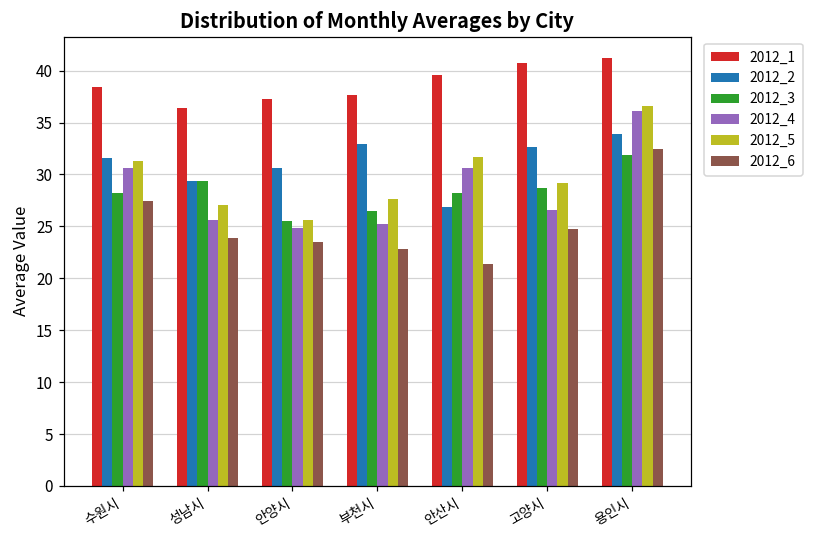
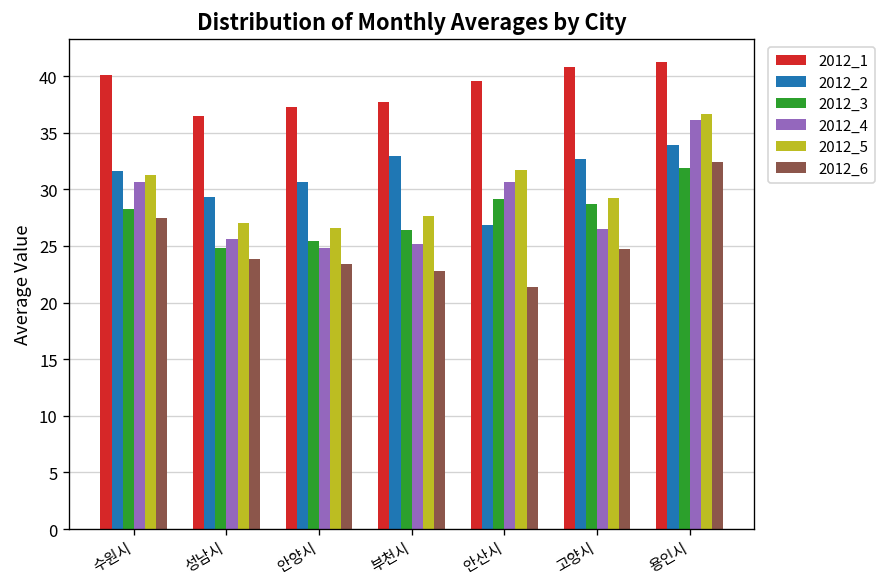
2012_1, 수원시: 38 -> 40
2012_3, 성남시: 29 -> 25
2012_5, 안양시: 26 -> 27
2012_3, 안산시: 28 -> 29
